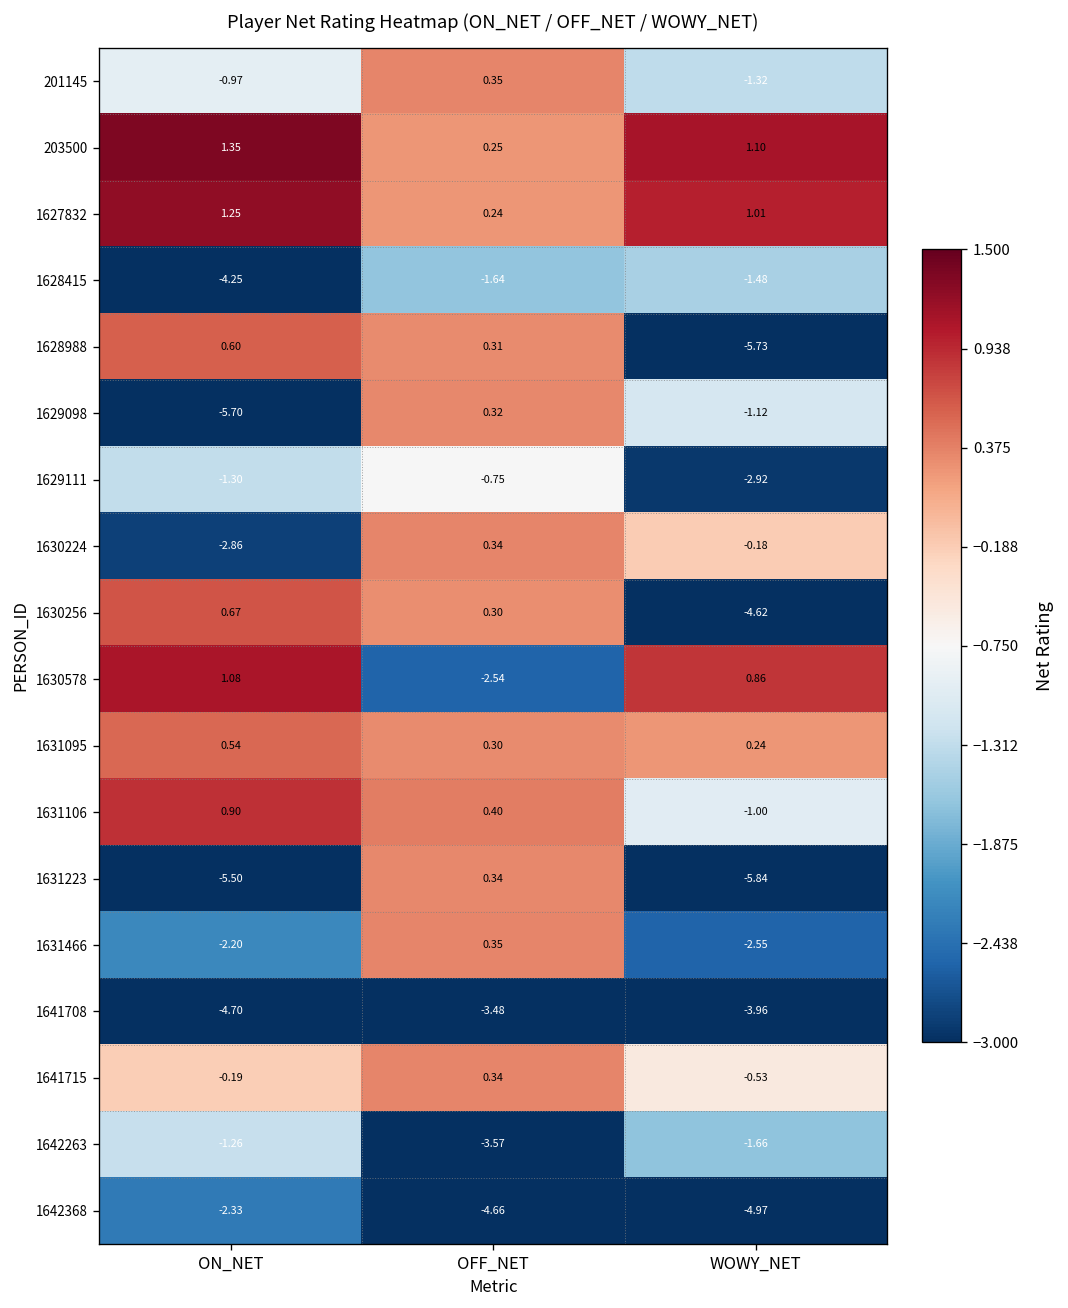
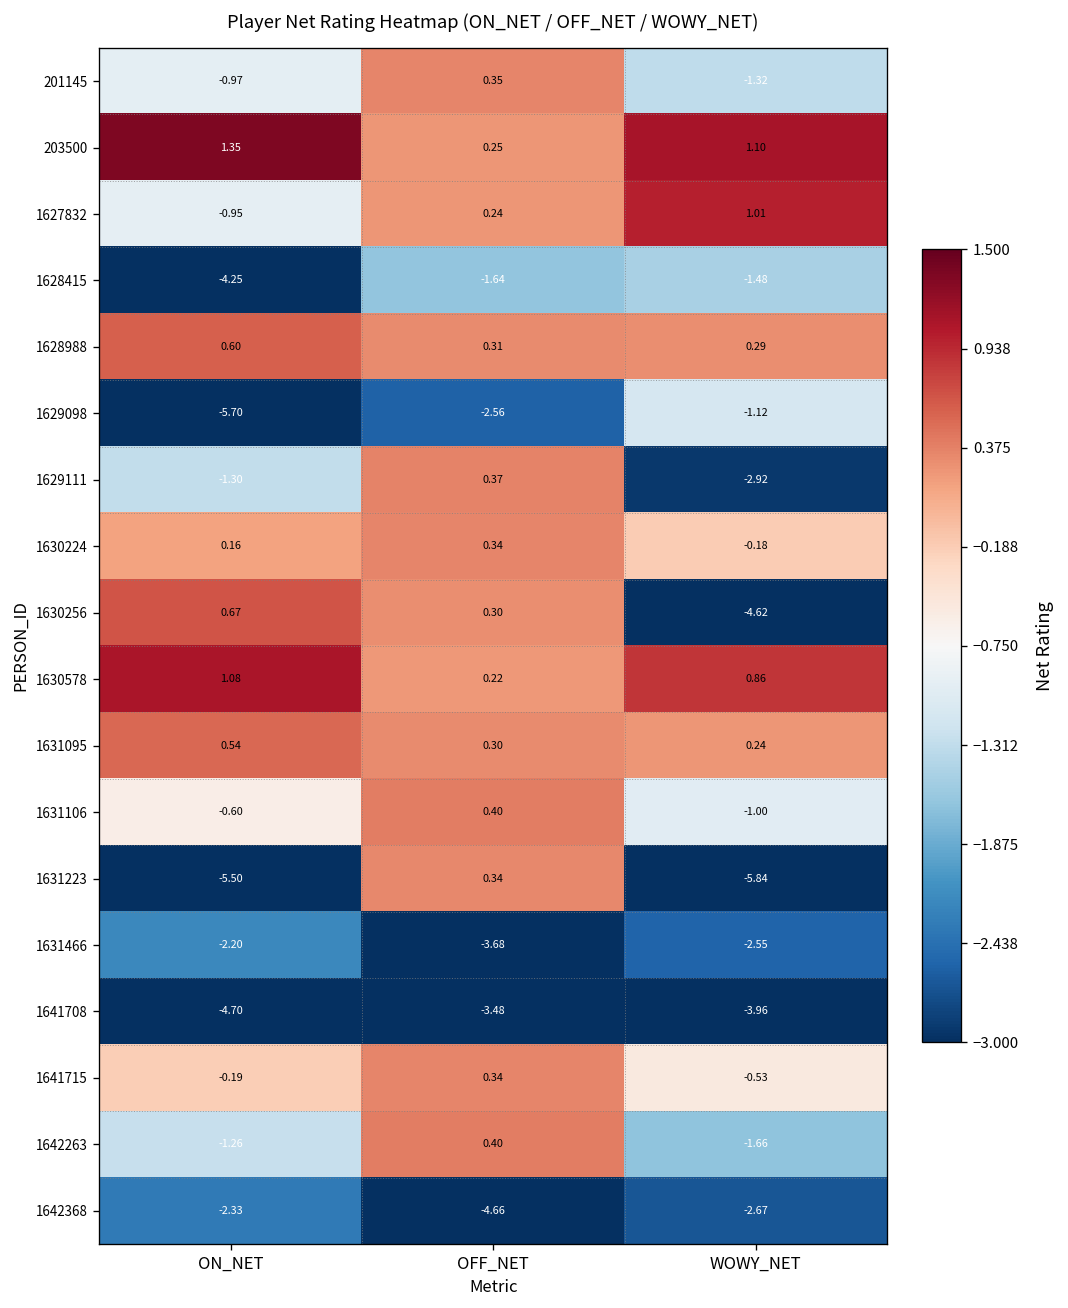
1627832, ON_NET: 1.25 -> -0.95
1628988, WOWY_NET: -5.73 -> 0.29
1629098, OFF_NET: 0.32 -> -2.56
1629111, OFF_NET: -0.75 -> 0.37
1630224, ON_NET: -2.86 -> 0.16
1630578, OFF_NET: -2.54 -> 0.22
1631106, ON_NET: 0.90 -> -0.60
1631466, OFF_NET: 0.35 -> -3.68
1642263, OFF_NET: -3.57 -> 0.40
1642368, WOWY_NET: -4.97 -> -2.67
